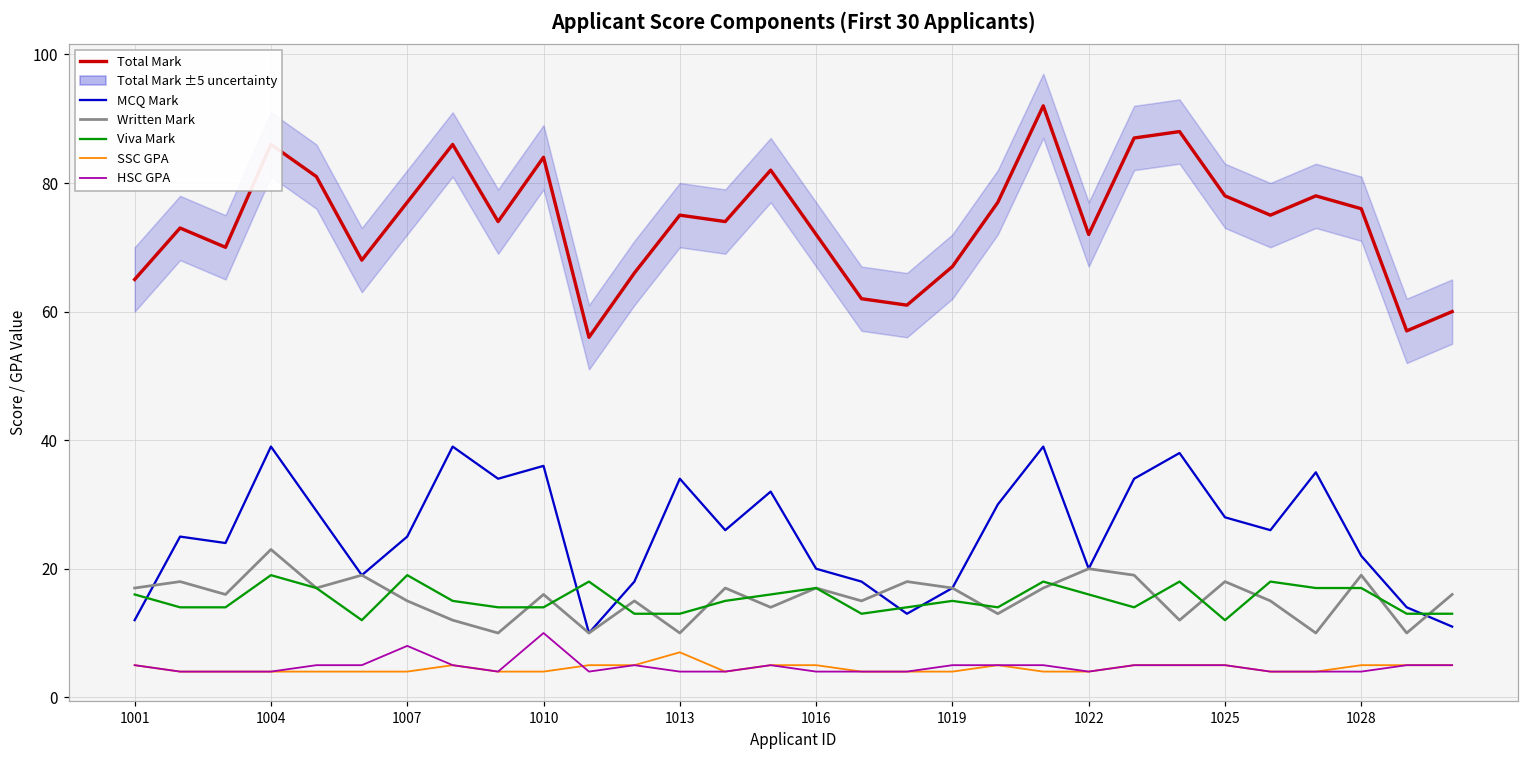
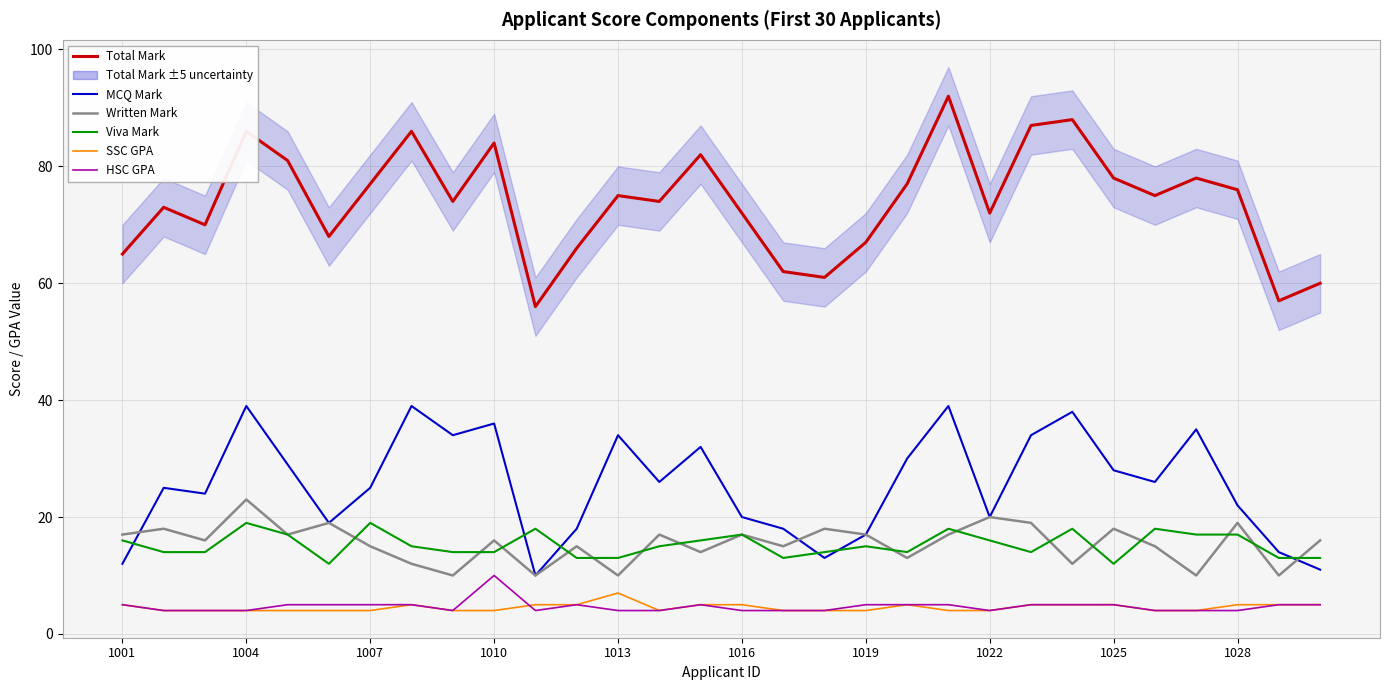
HSC GPA, 1007: 8 -> 5
